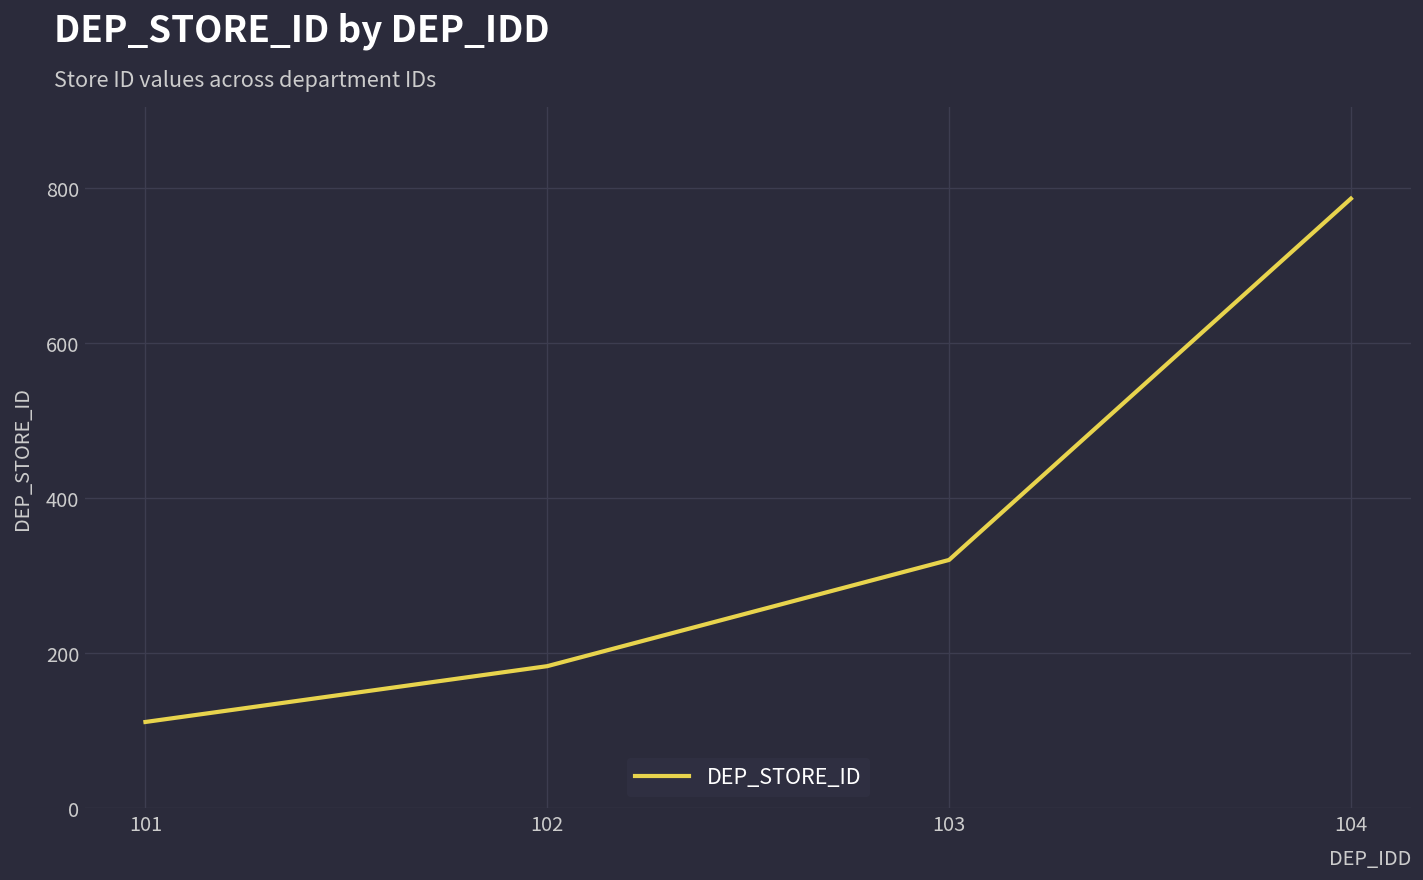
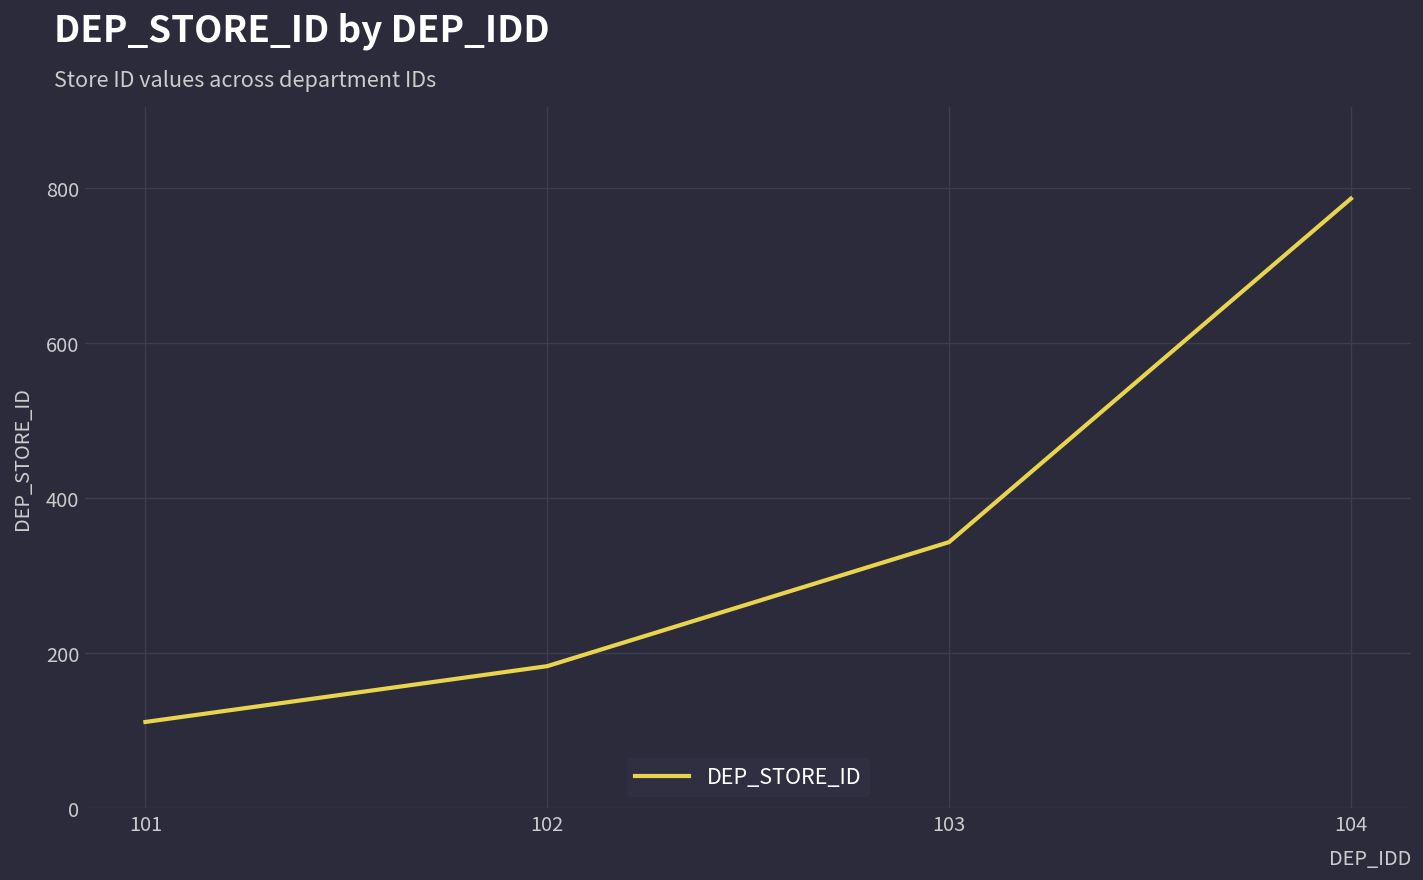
103: 320 -> 340
